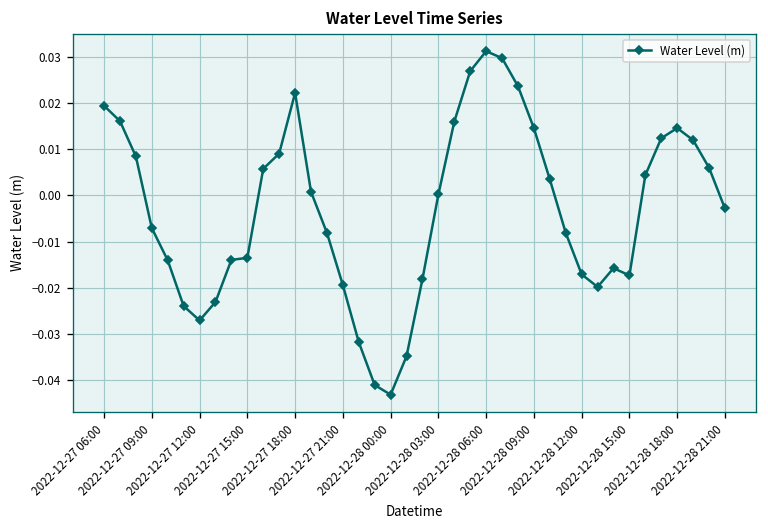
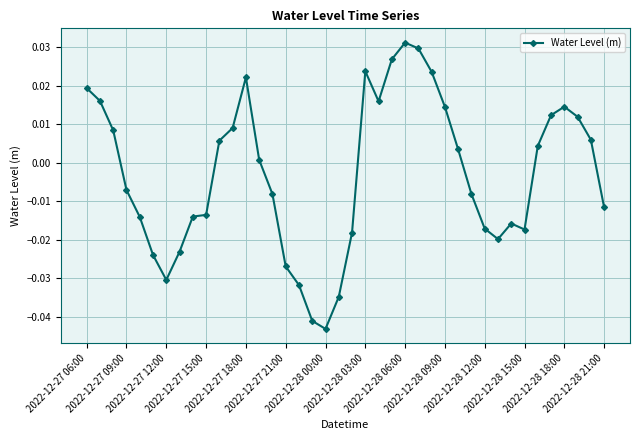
2022-12-27 12:00: -0.027 -> -0.030
2022-12-27 21:00: -0.019 -> -0.027
2022-12-28 03:00: 0.000 -> 0.024
2022-12-28 21:00: -0.003 -> -0.012
